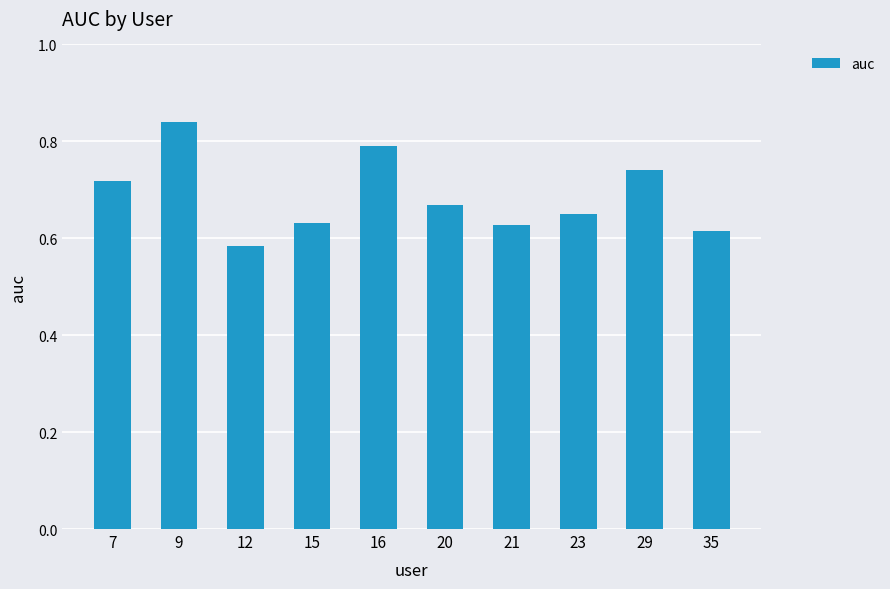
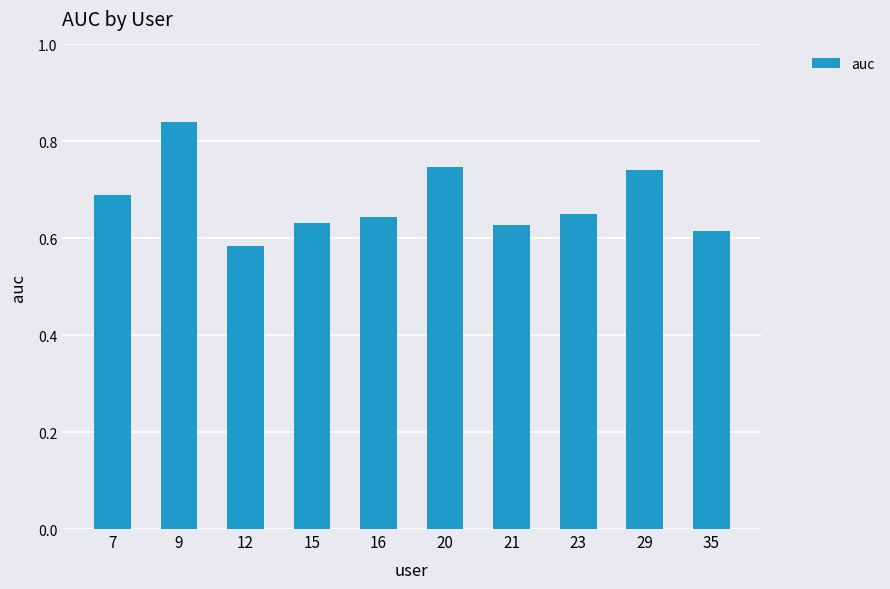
7: 0.72 -> 0.69
16: 0.79 -> 0.64
20: 0.67 -> 0.75
